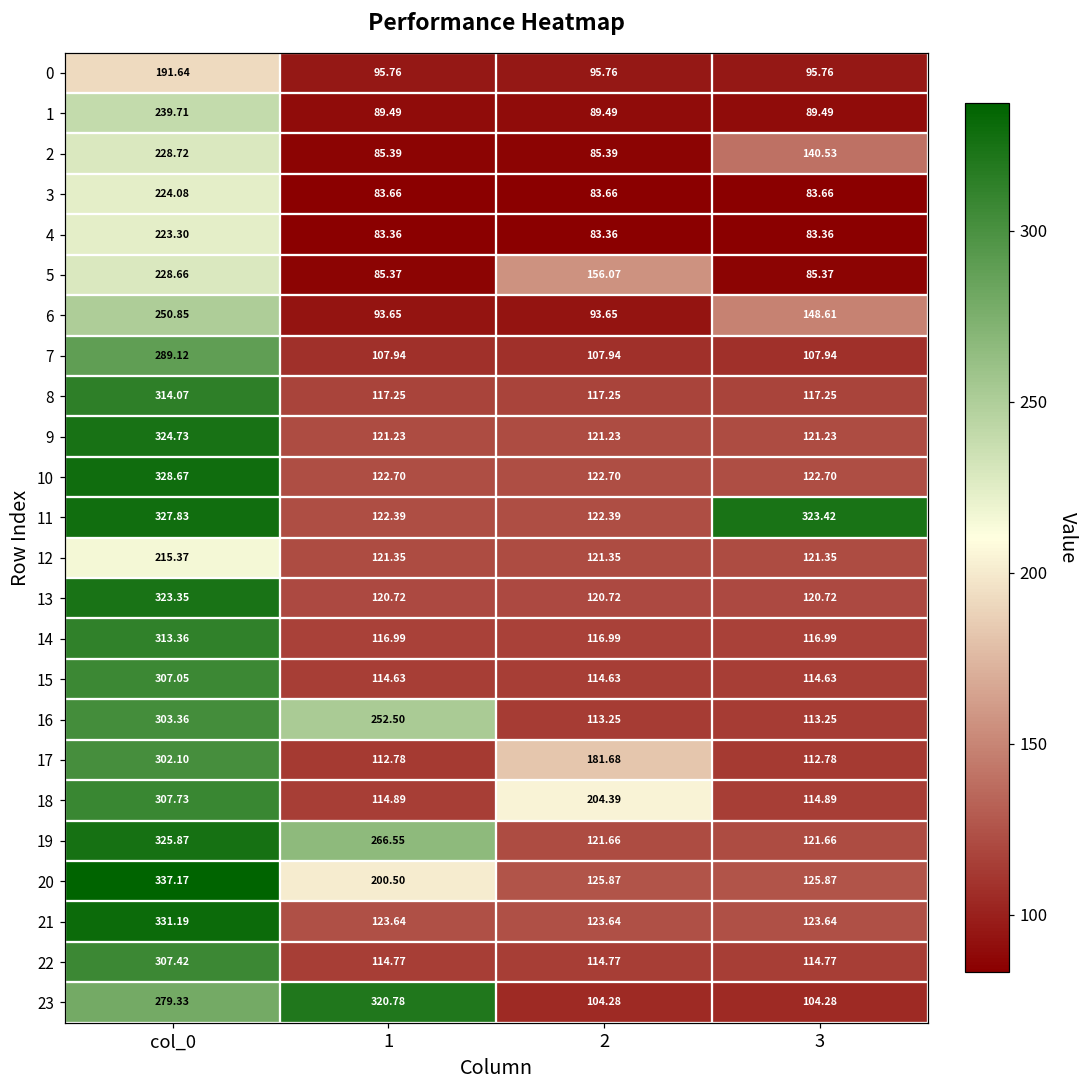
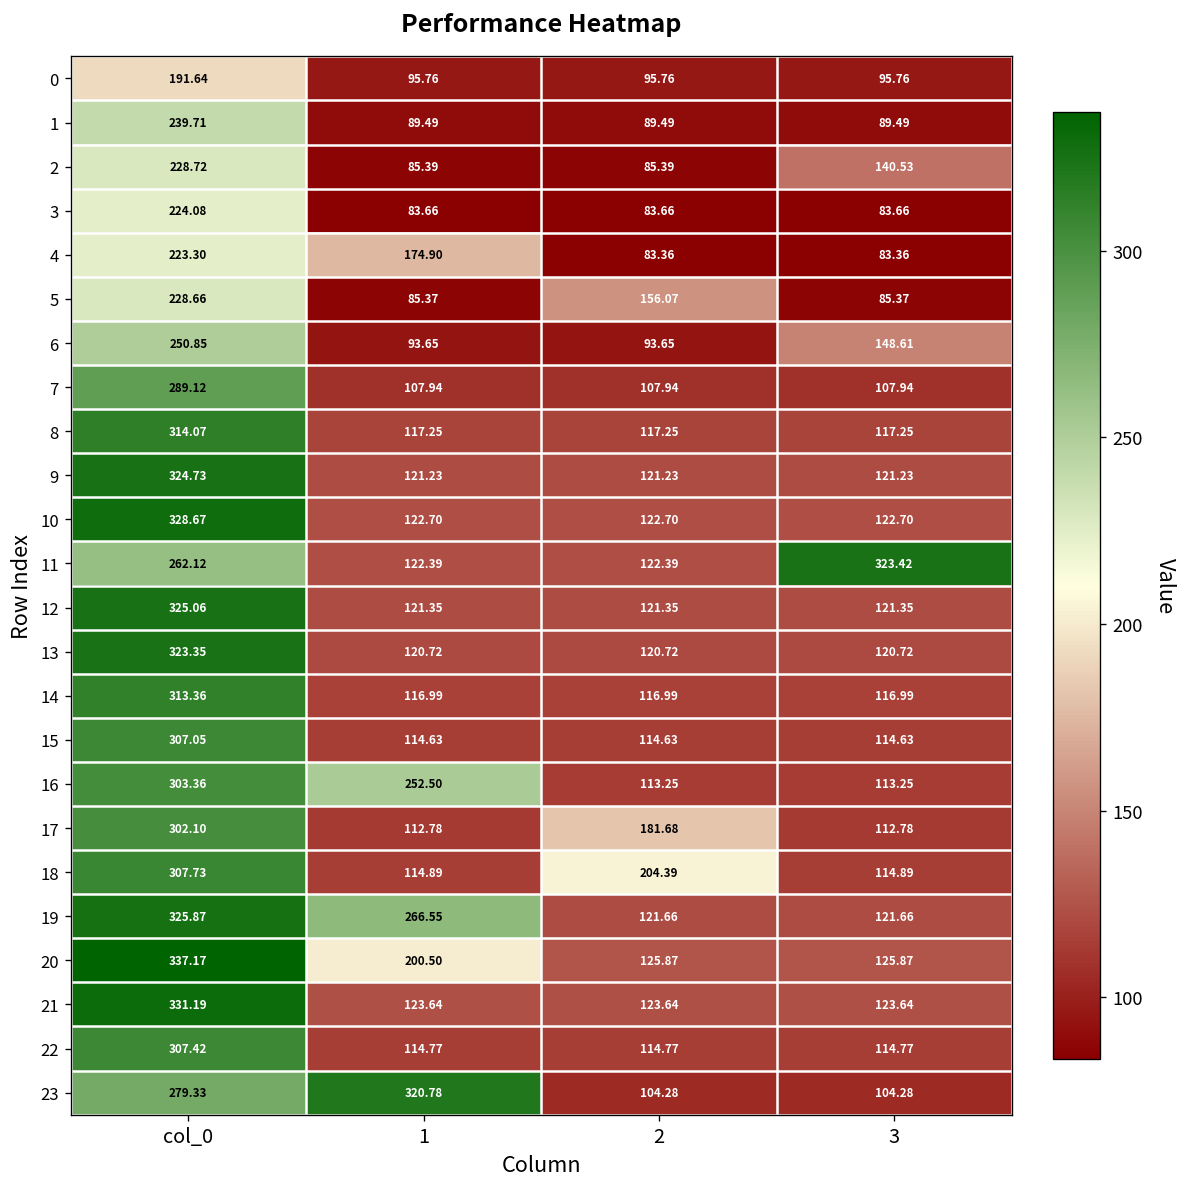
4, 1: 83.36 -> 174.90
11, col_0: 327.83 -> 262.12
12, col_0: 215.37 -> 325.06
